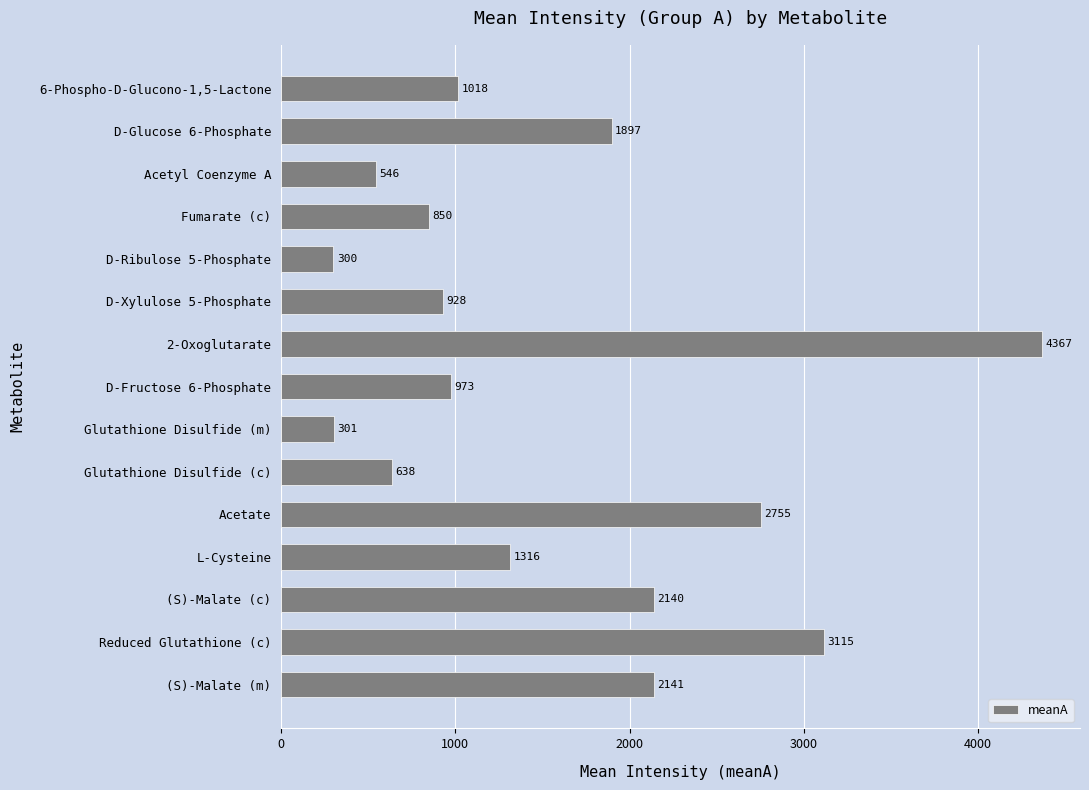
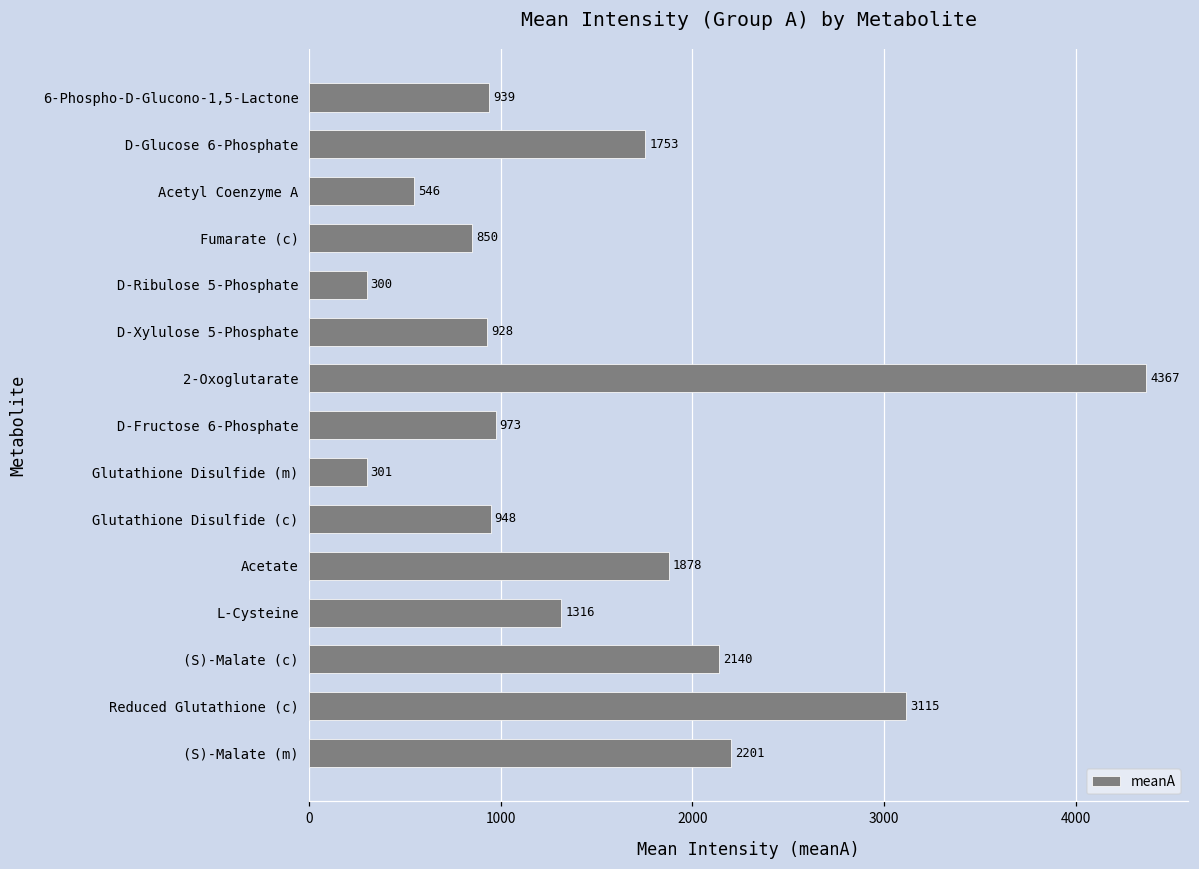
6-Phospho-D-Glucono-1,5-Lactone: 1018 -> 939
D-Glucose 6-Phosphate: 1897 -> 1753
Glutathione Disulfide (c): 638 -> 948
Acetate: 2755 -> 1878
(S)-Malate (m): 2141 -> 2201
